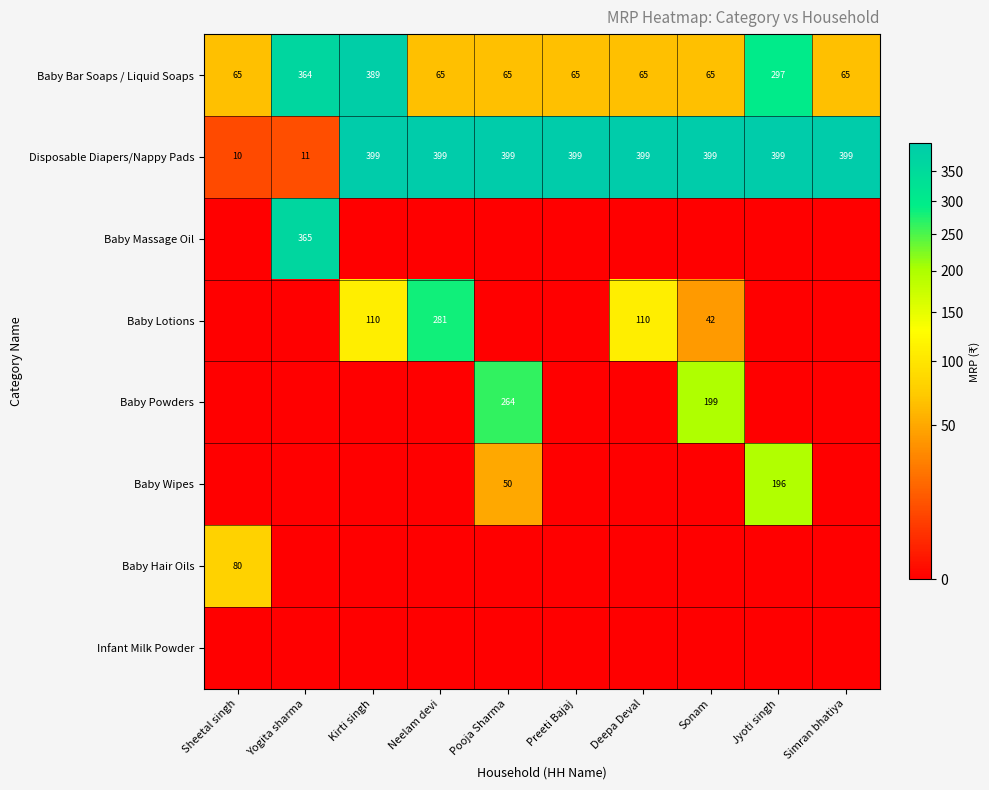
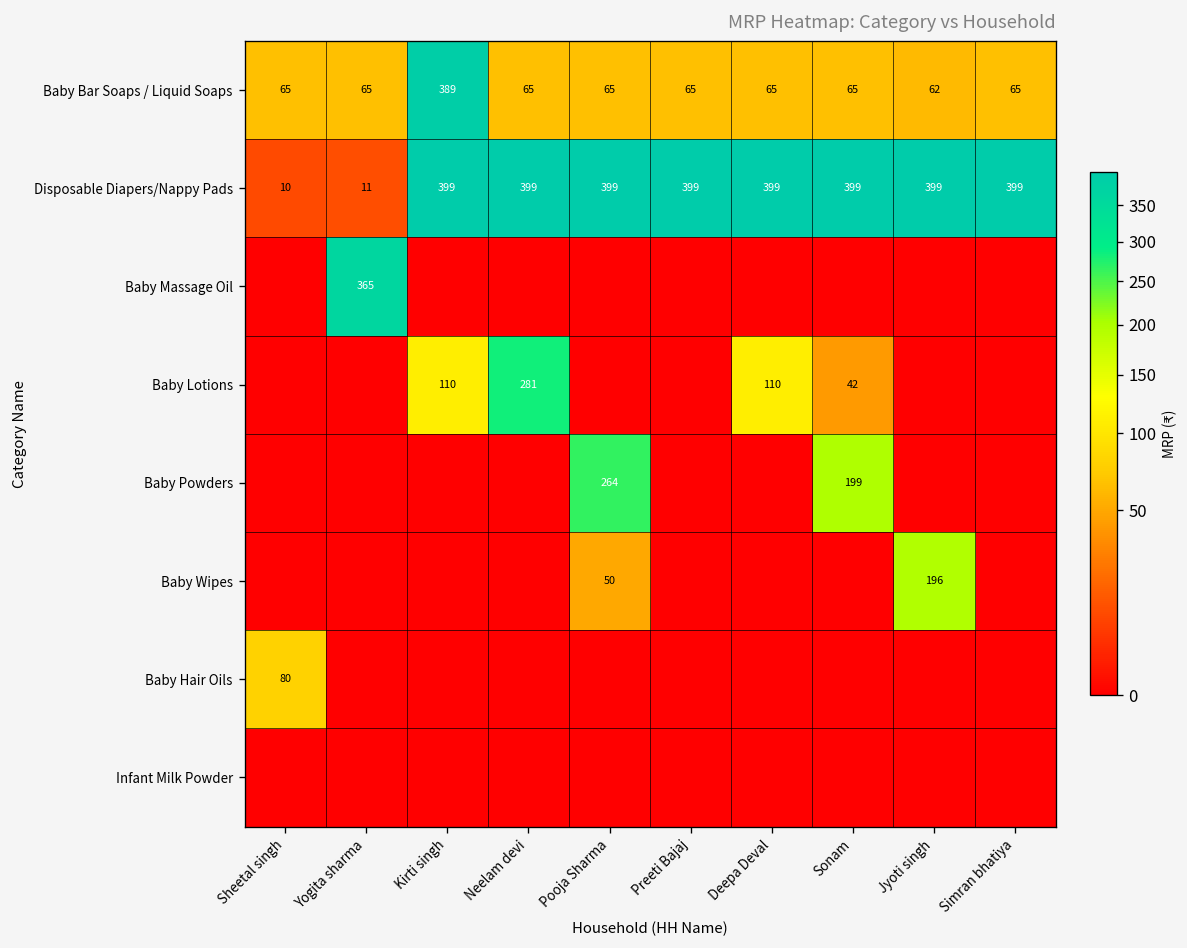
Baby Bar Soaps / Liquid Soaps, Yogita sharma: 364 -> 65
Baby Bar Soaps / Liquid Soaps, Jyoti singh: 297 -> 62
